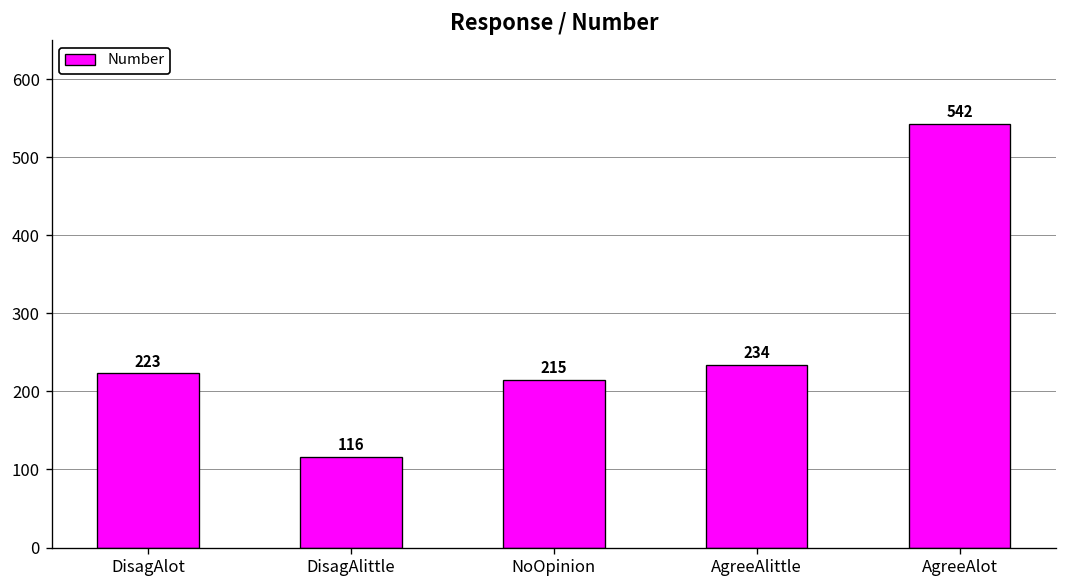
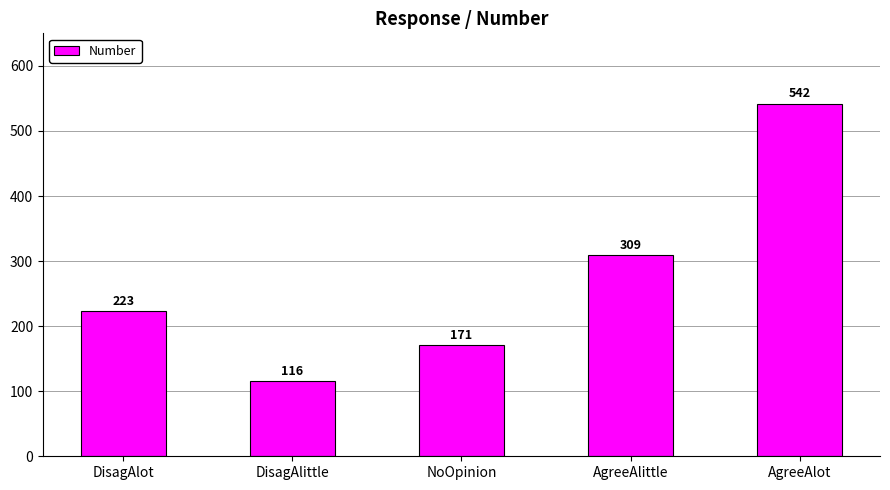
NoOpinion: 215 -> 171
AgreeAlittle: 234 -> 309
